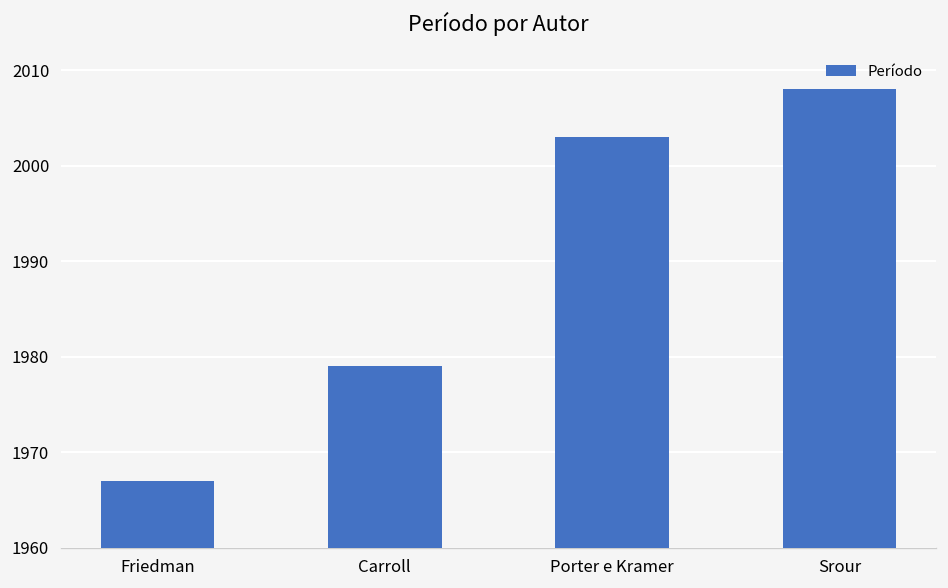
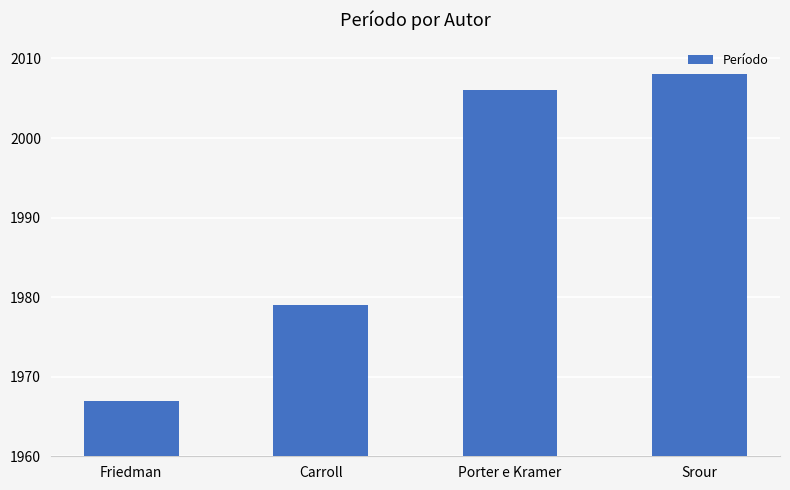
Porter e Kramer: 2003 -> 2006
